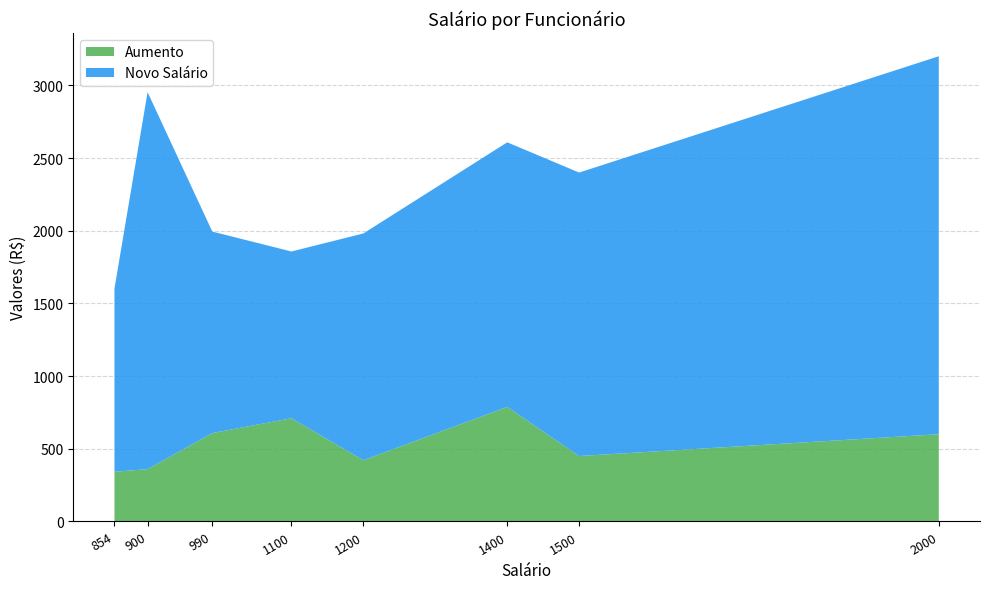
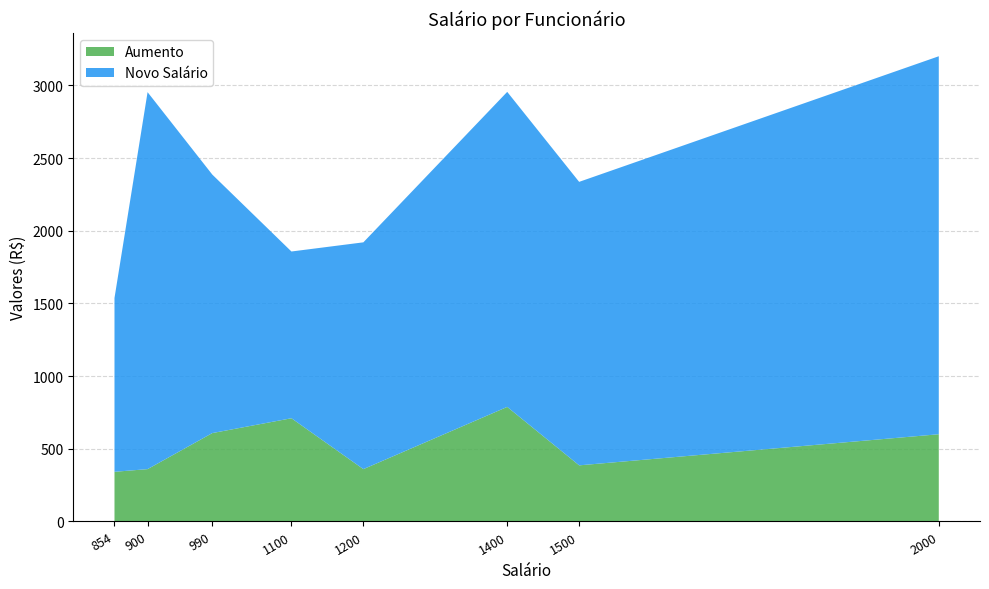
Novo Salário, 854: 1260 -> 1200
Novo Salário, 990: 1390 -> 1780
Aumento, 1200: 420 -> 360
Novo Salário, 1400: 1820 -> 2170
Aumento, 1500: 450 -> 390
